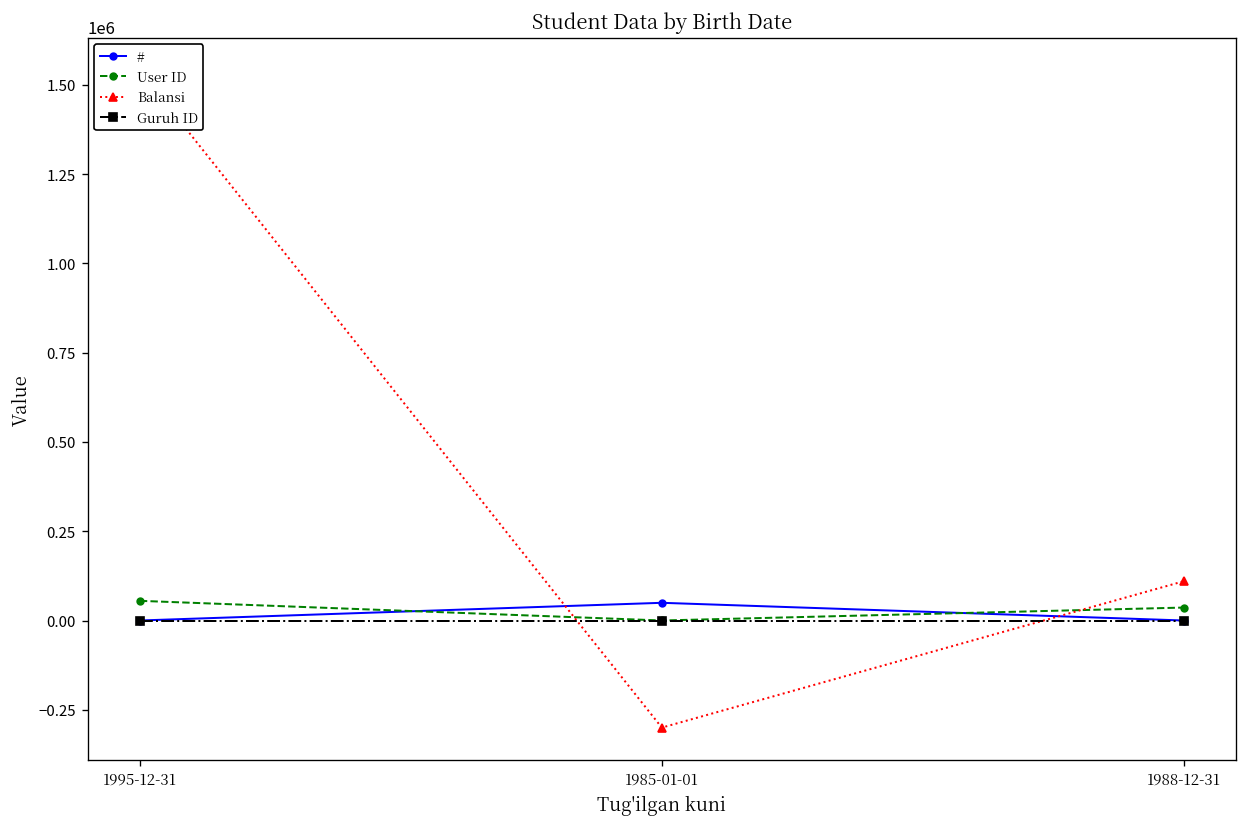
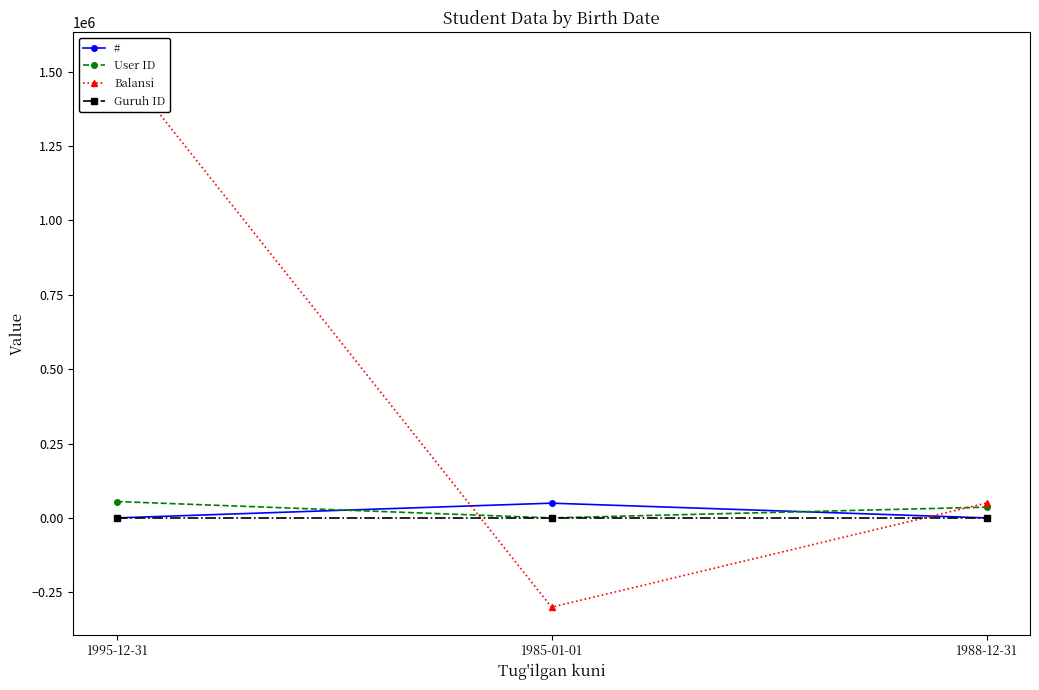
Balansi, 1988-12-31: 110000 -> 50000
